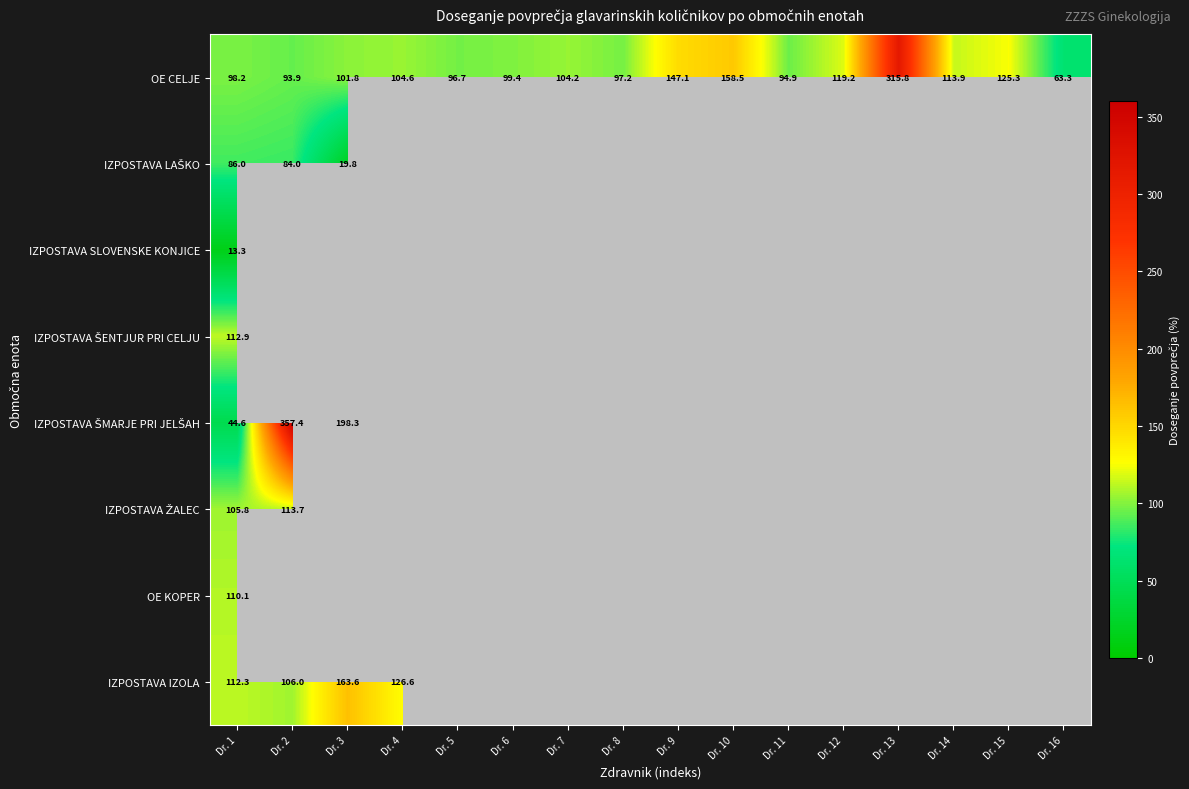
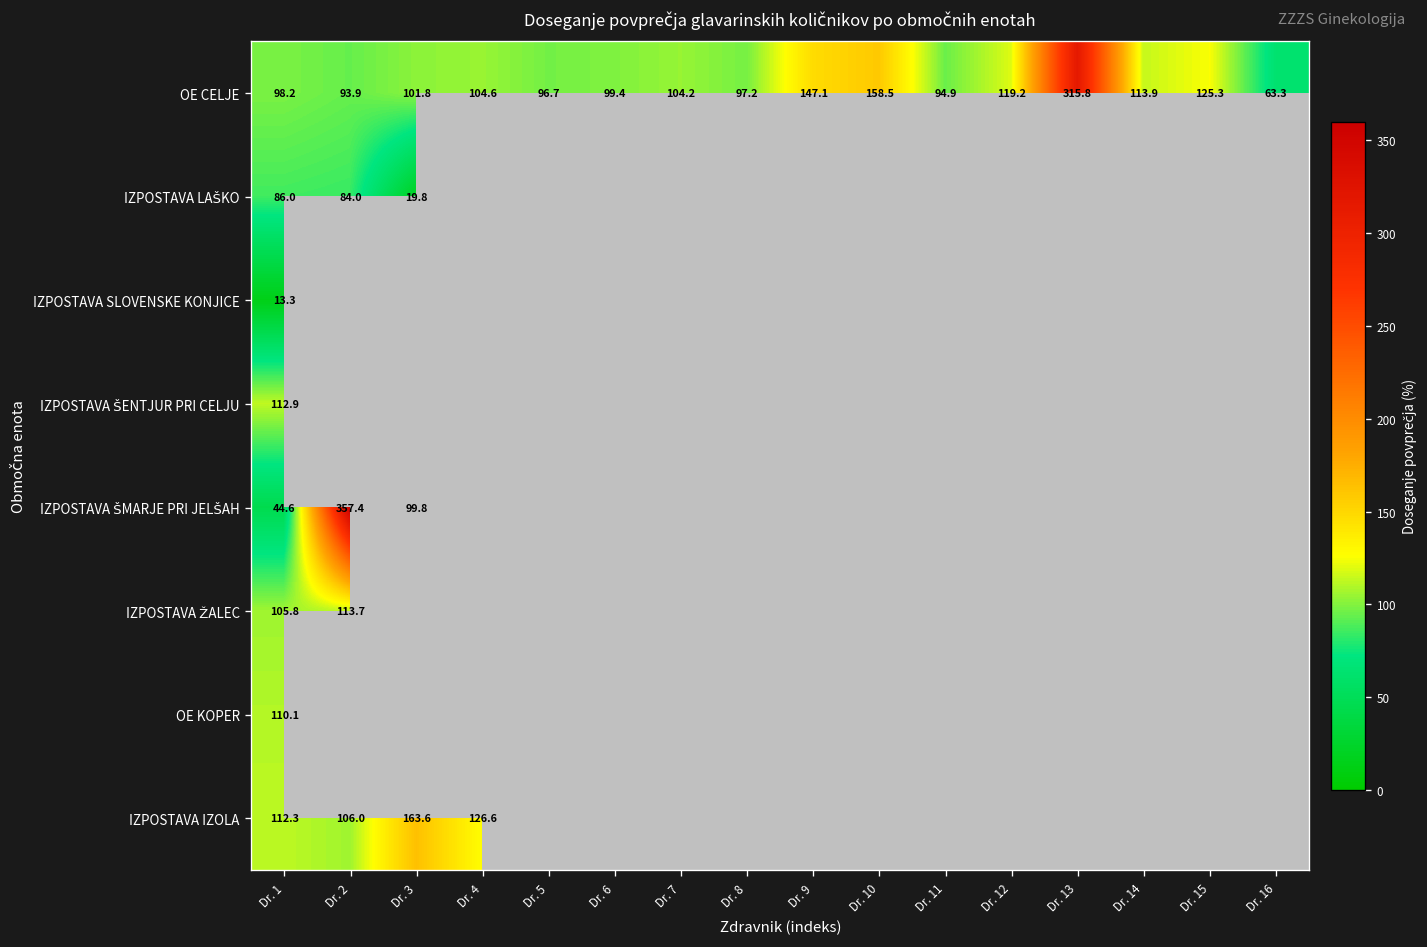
IZPOSTAVA ŠMARJE PRI JELŠAH, Dr. 3: 198.3 -> 99.8
